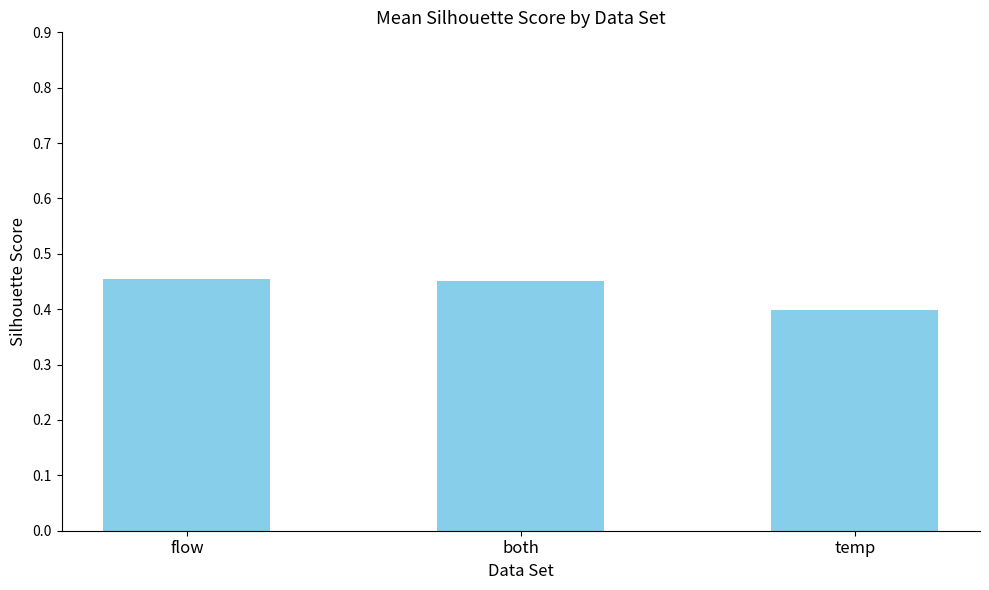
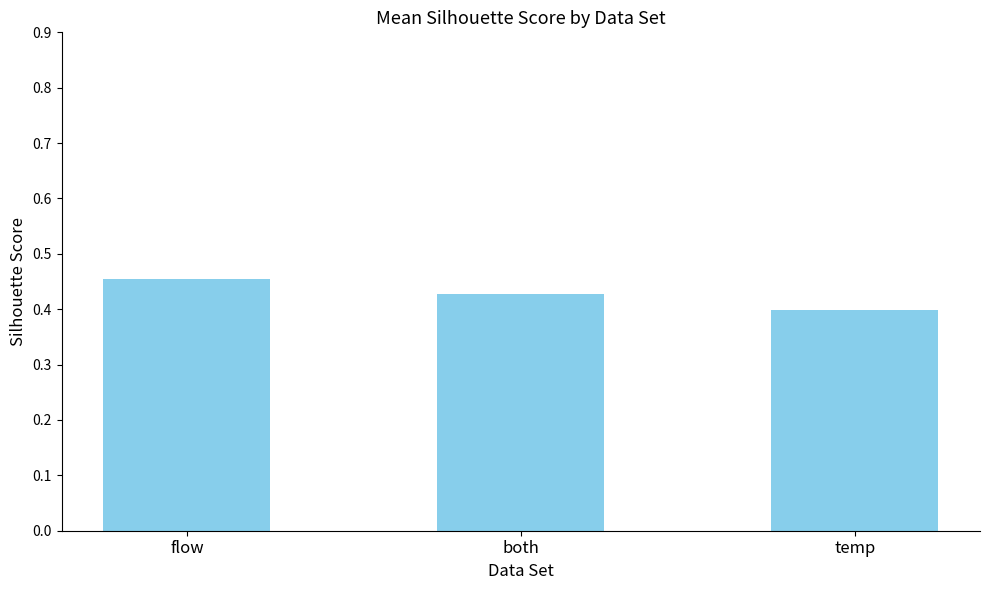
both: 0.45 -> 0.43
